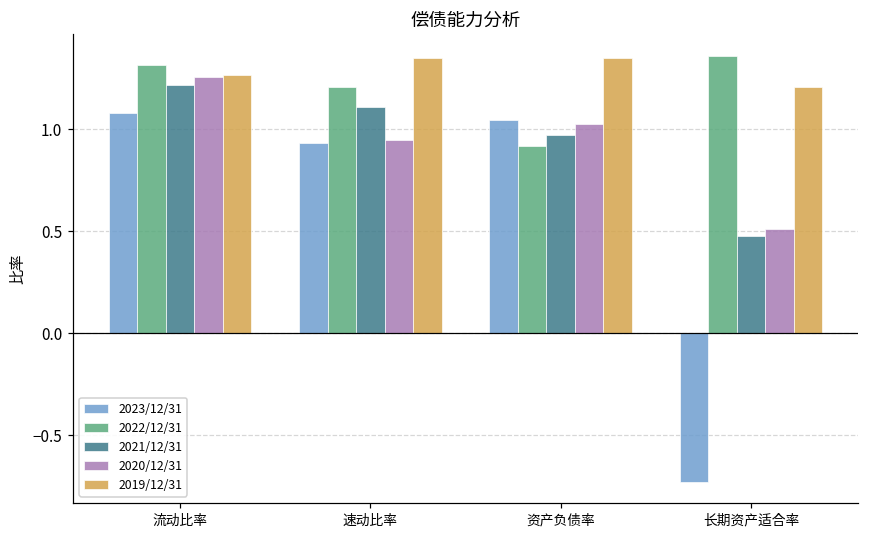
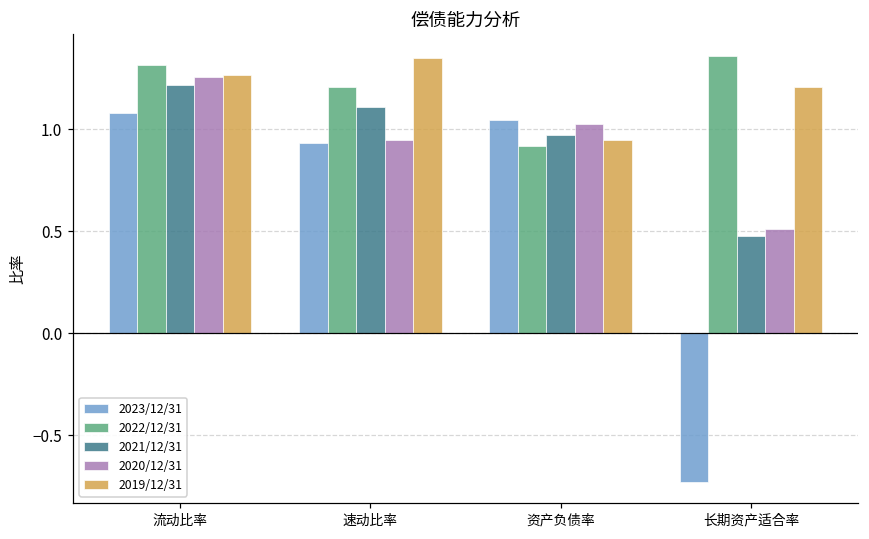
2019/12/31, 资产负债率: 1.35 -> 0.95
